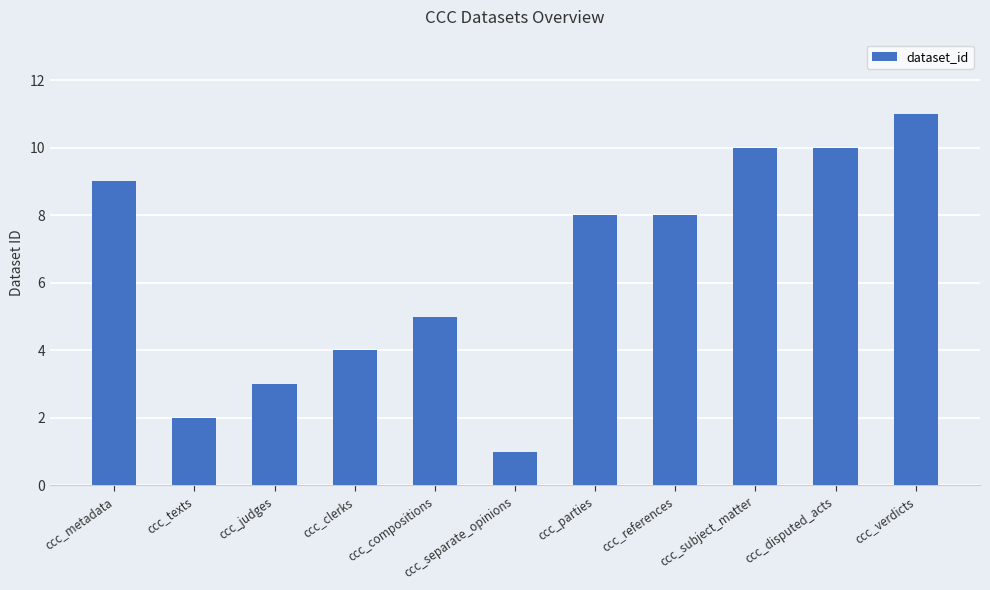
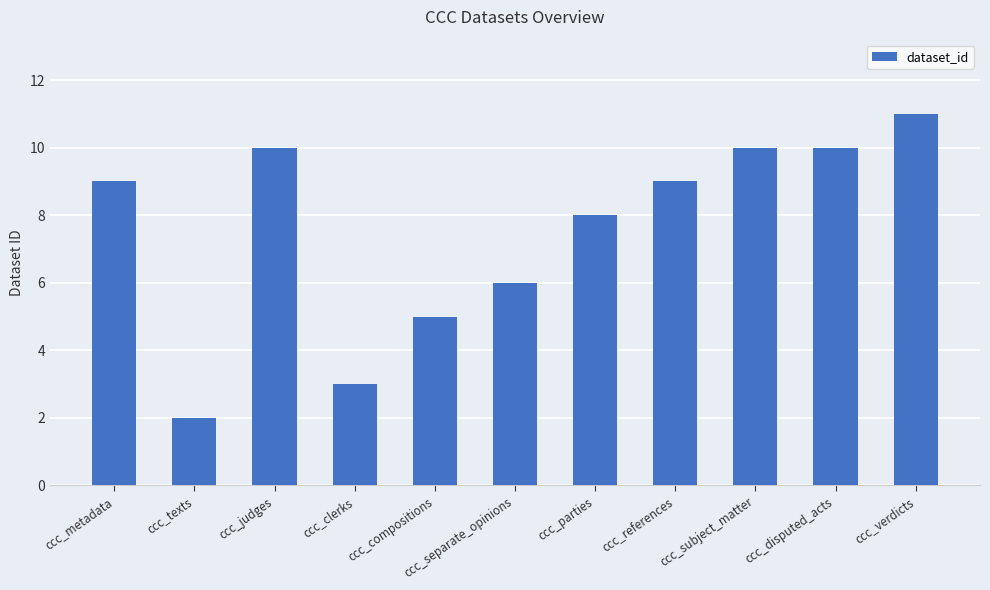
ccc_judges: 3 -> 10
ccc_clerks: 4 -> 3
ccc_separate_opinions: 1 -> 6
ccc_references: 8 -> 9
